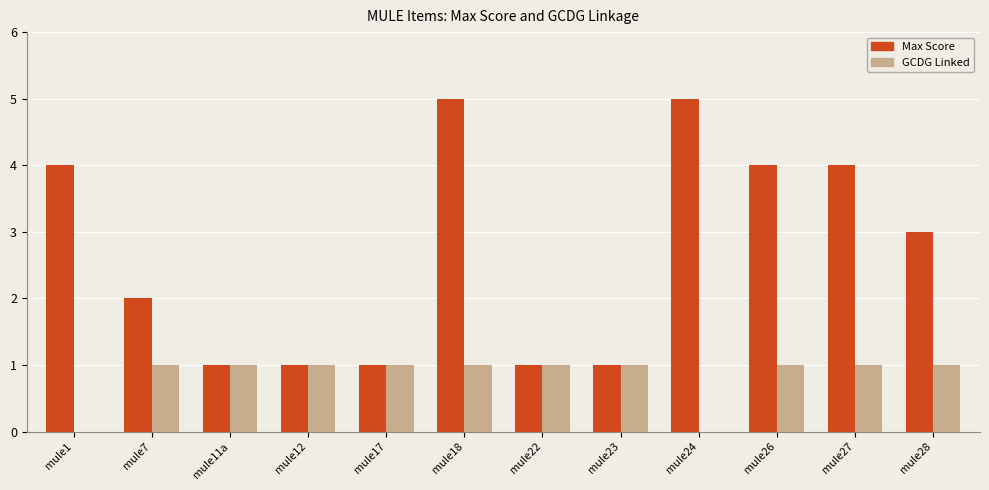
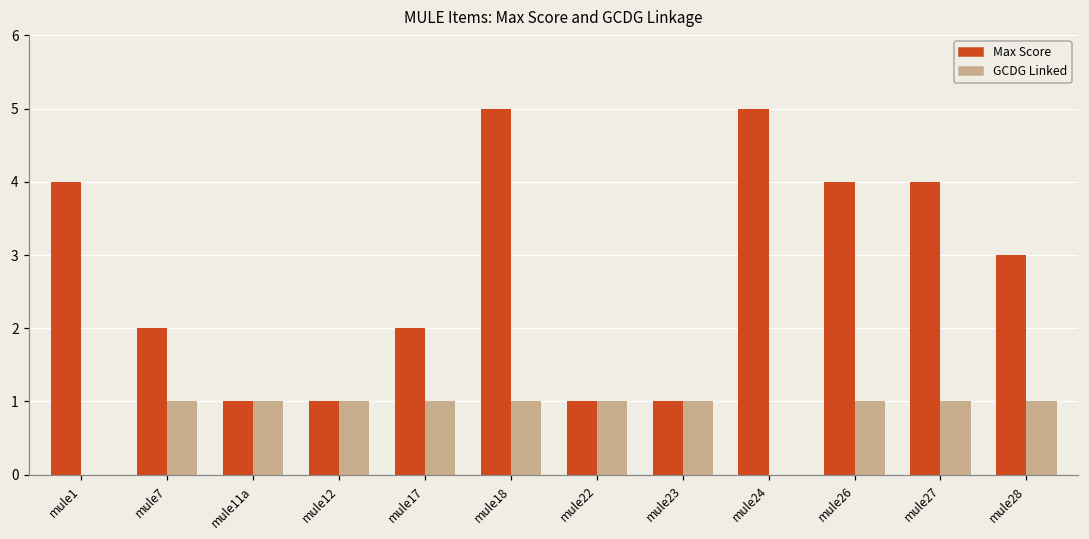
Max Score, mule17: 1 -> 2
